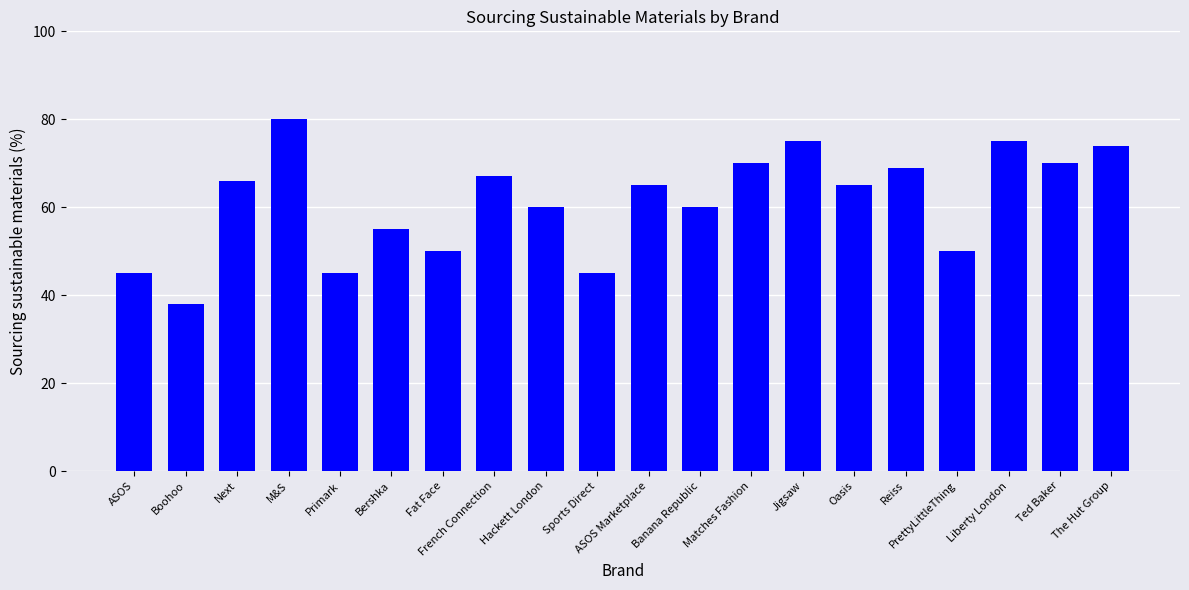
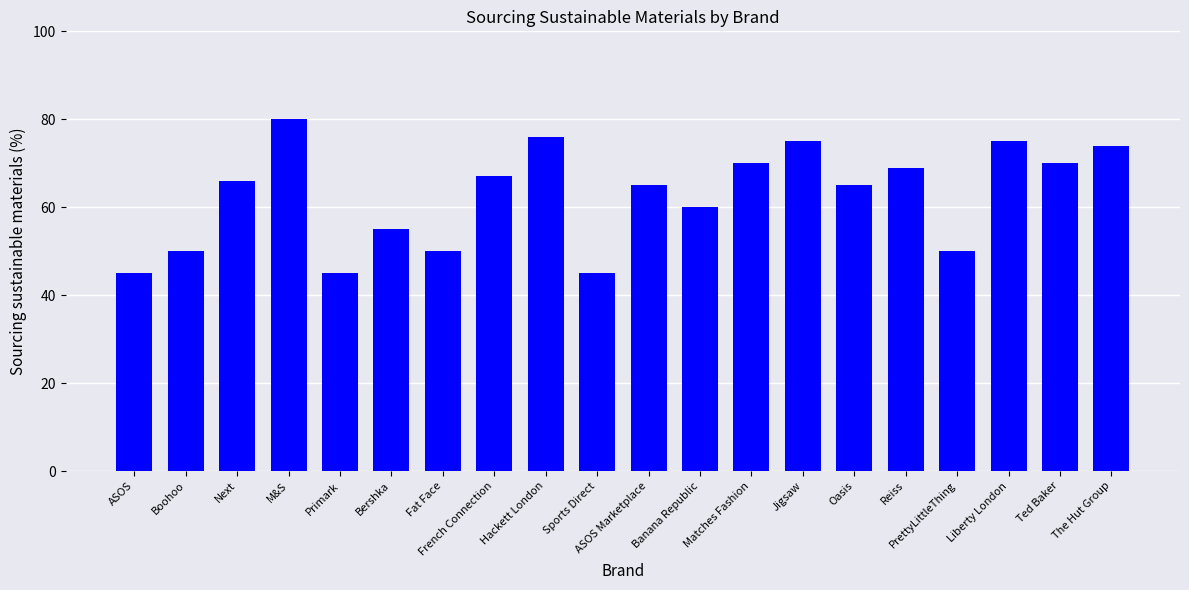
Boohoo: 38 -> 50
Hackett London: 60 -> 76
